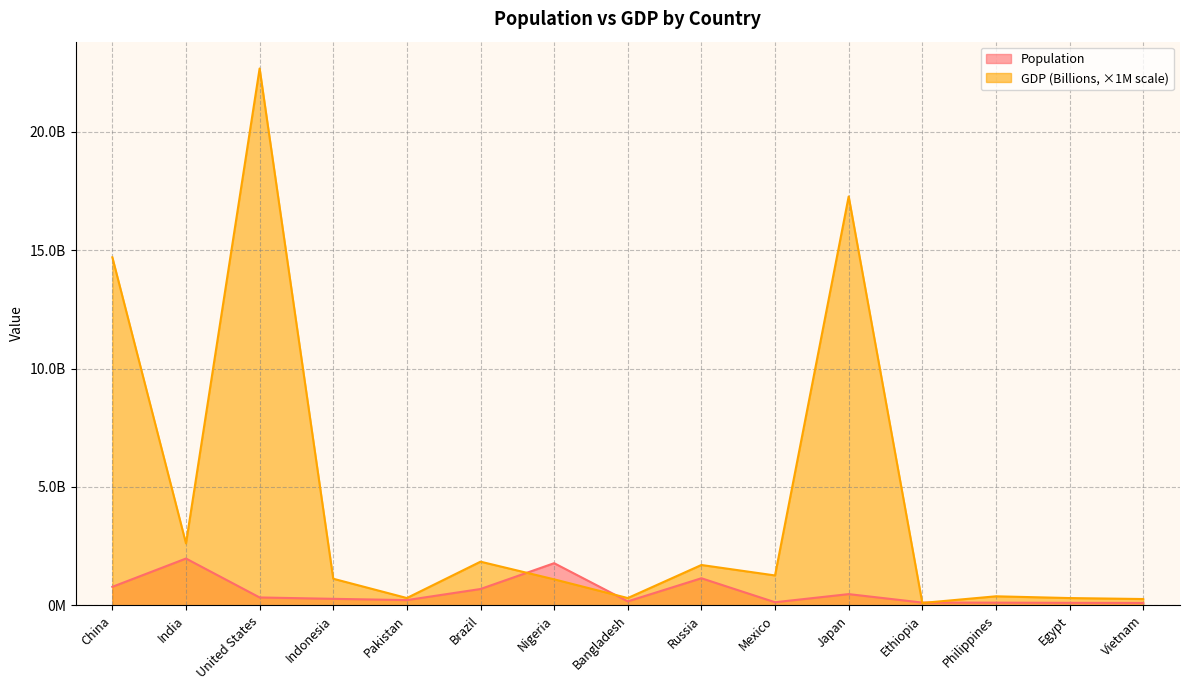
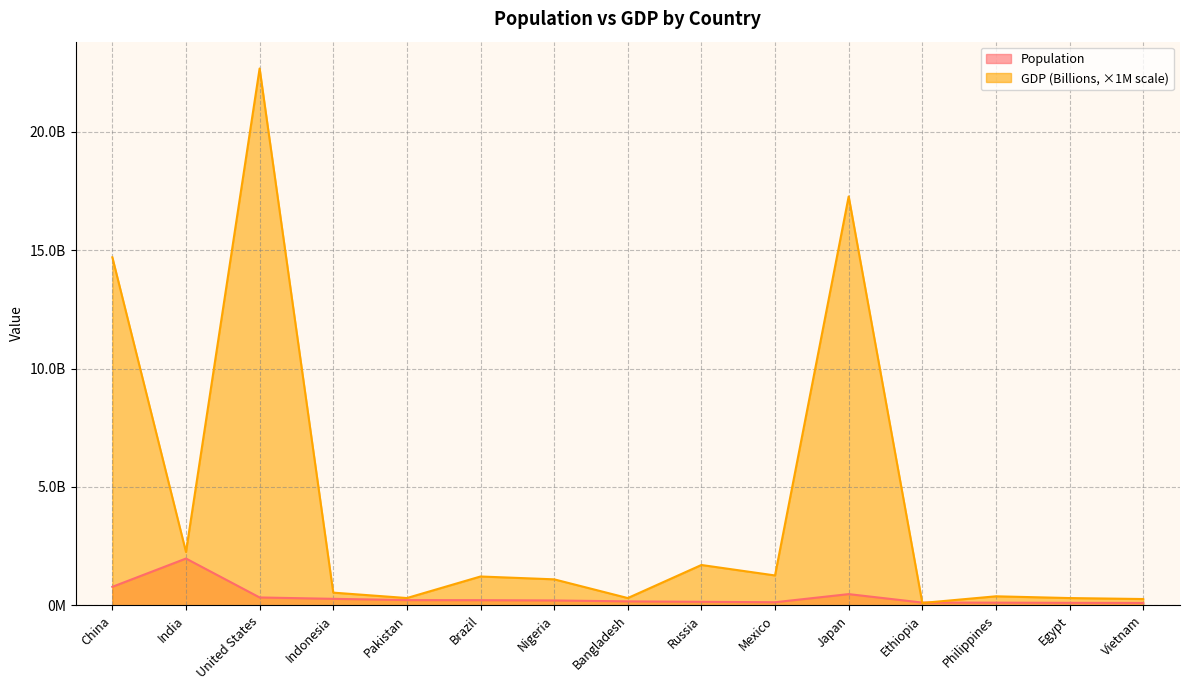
GDP (Billions, ×1M scale), India: 2600000000 -> 2200000000
GDP (Billions, ×1M scale), Indonesia: 1100000000 -> 500000000
Population, Brazil: 700000000 -> 200000000
GDP (Billions, ×1M scale), Brazil: 1800000000 -> 1200000000
Population, Nigeria: 1800000000 -> 200000000
Population, Russia: 1100000000 -> 100000000
